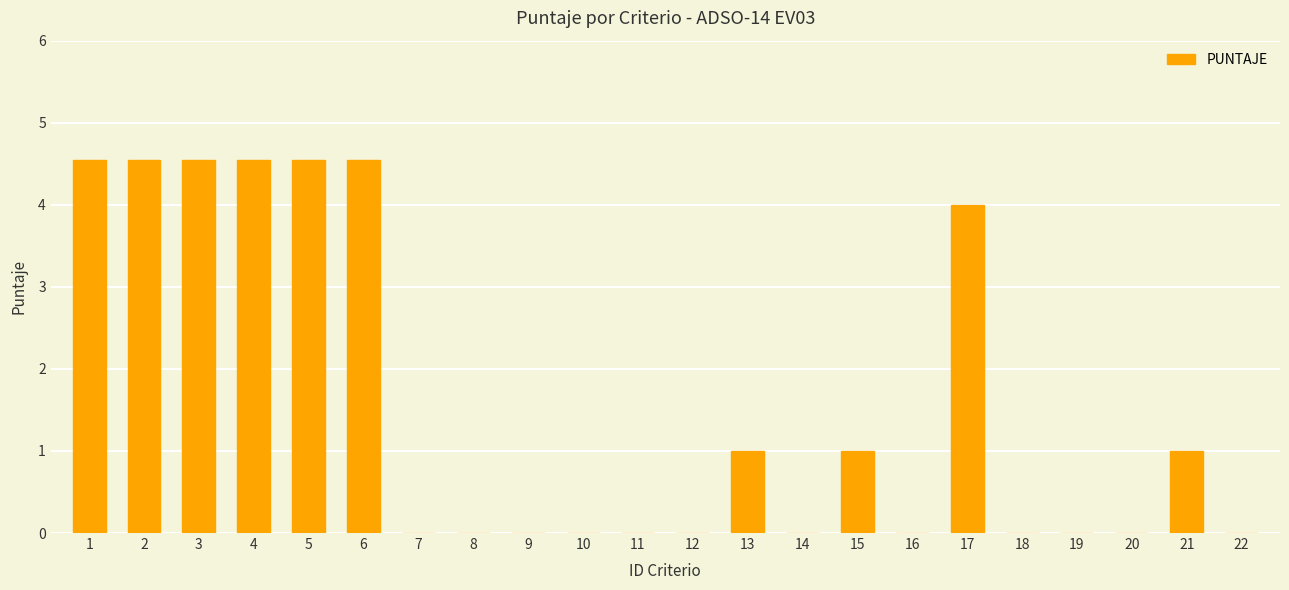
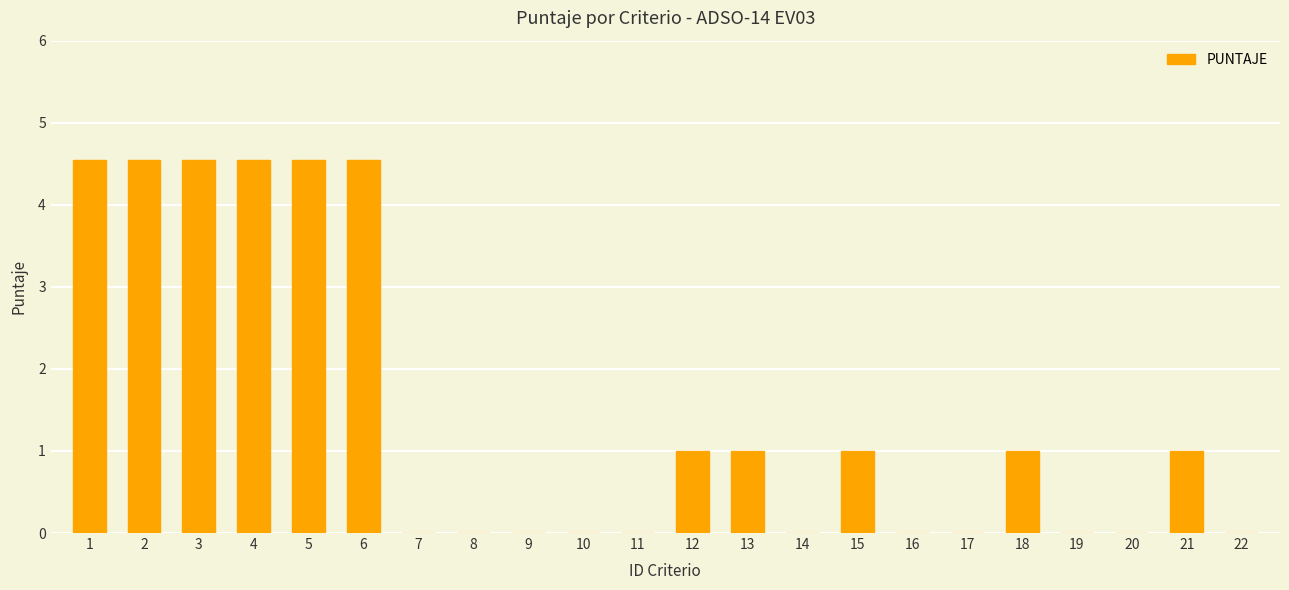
12: 0 -> 1
17: 4 -> 0
18: 0 -> 1
